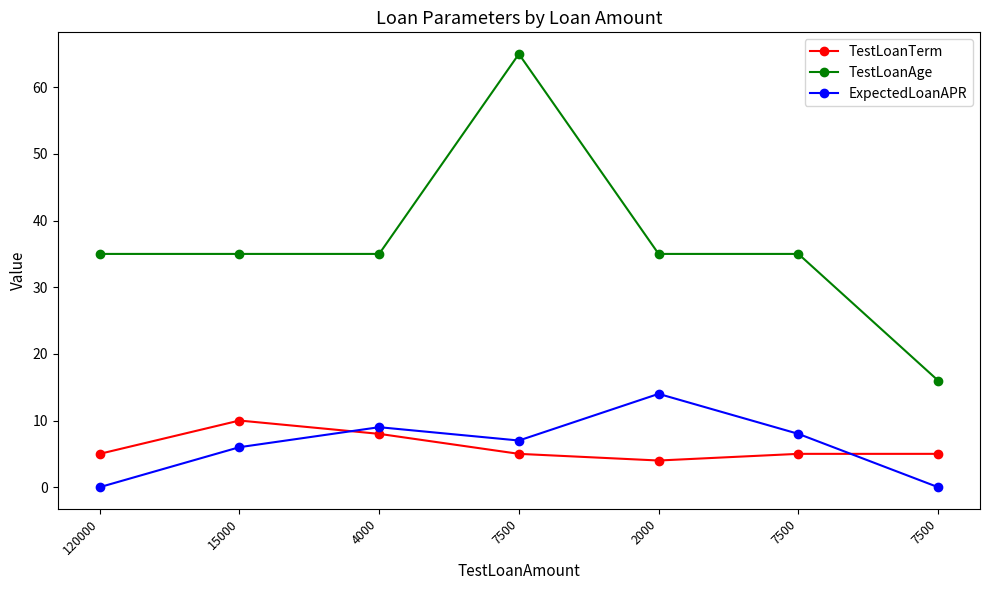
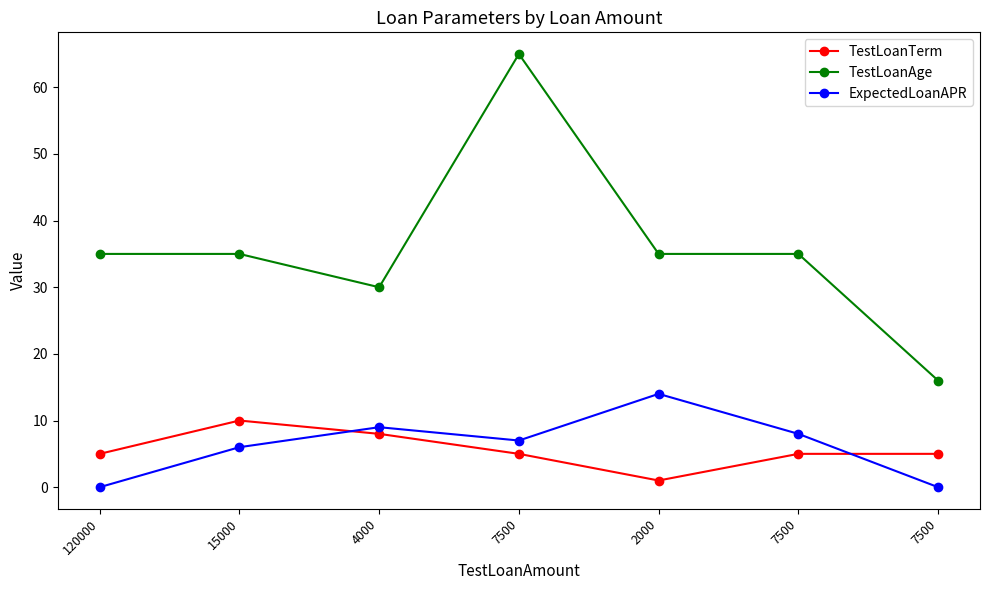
TestLoanAge, 4000: 35 -> 30
TestLoanTerm, 2000: 4 -> 1
